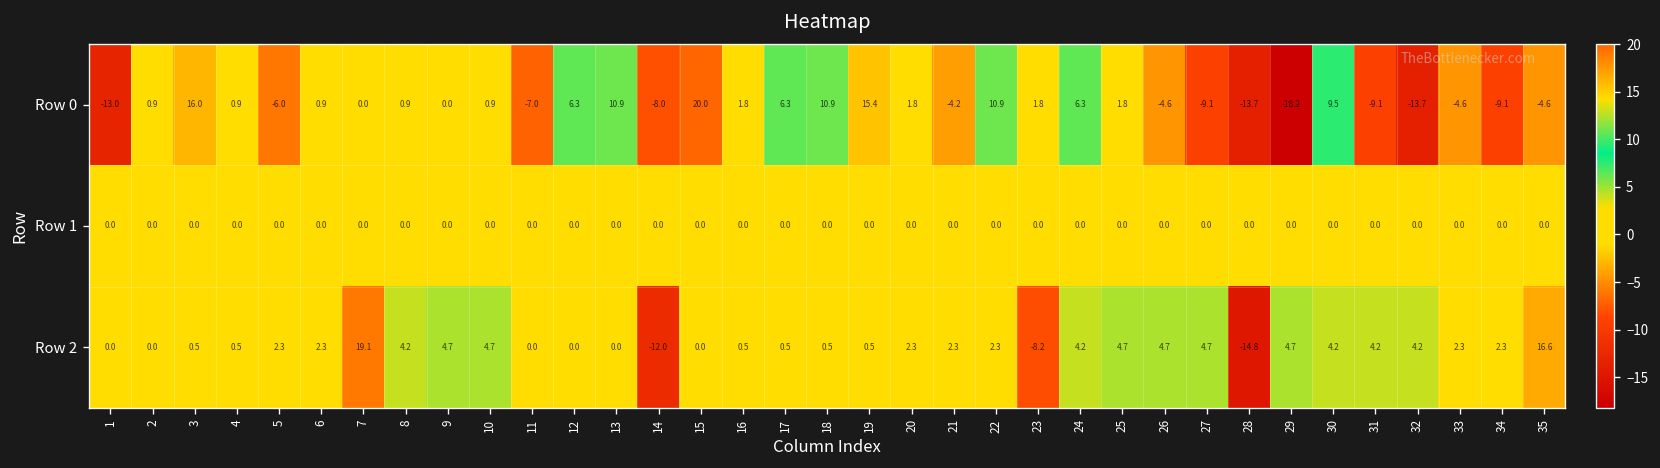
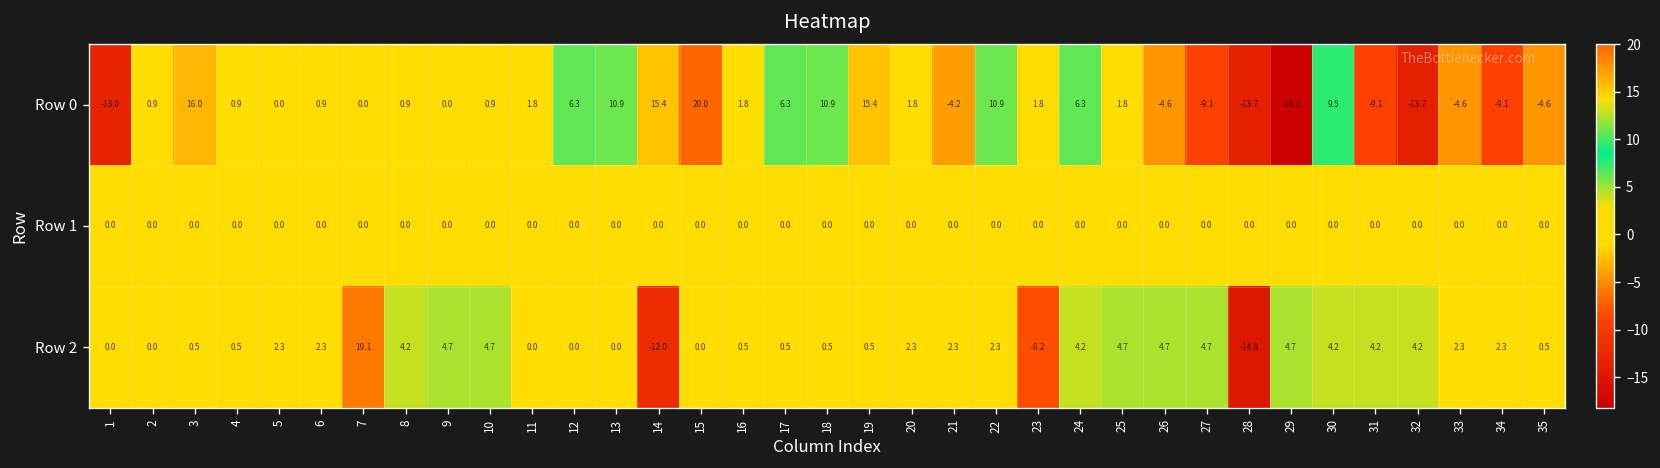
Row 0, 5: -6.0 -> 0.0
Row 0, 11: -7.0 -> 1.8
Row 0, 14: -8.0 -> 15.4
Row 2, 35: 16.6 -> 0.5
